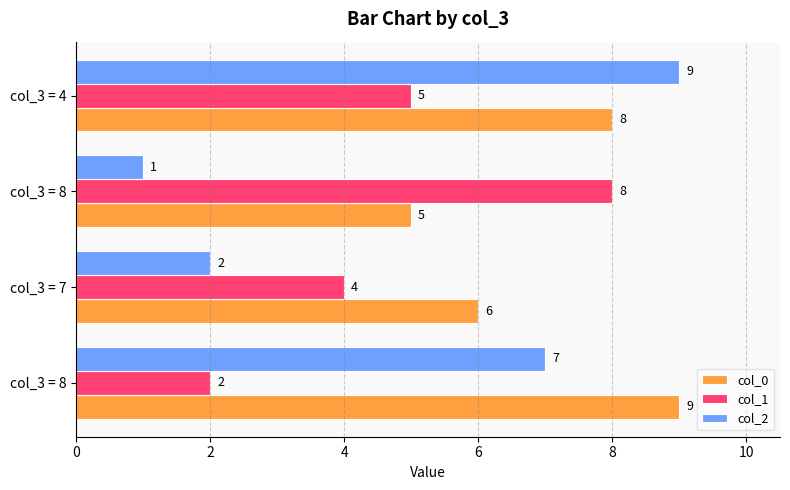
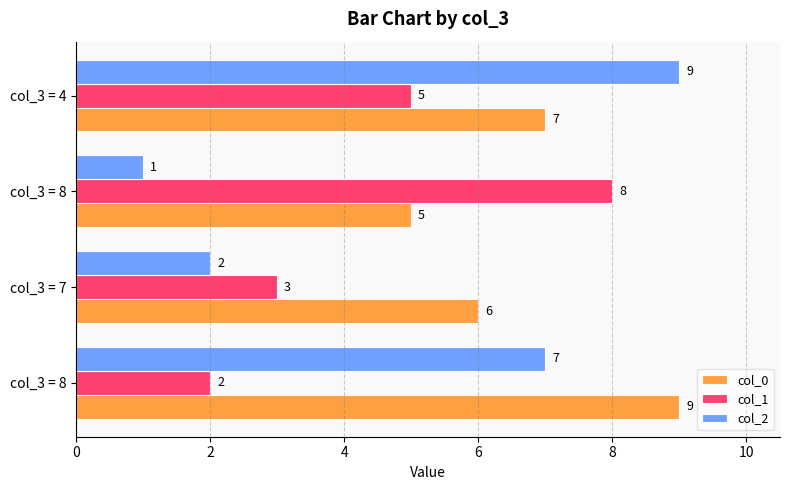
col_0, col_3 = 4: 8 -> 7
col_1, col_3 = 7: 4 -> 3
